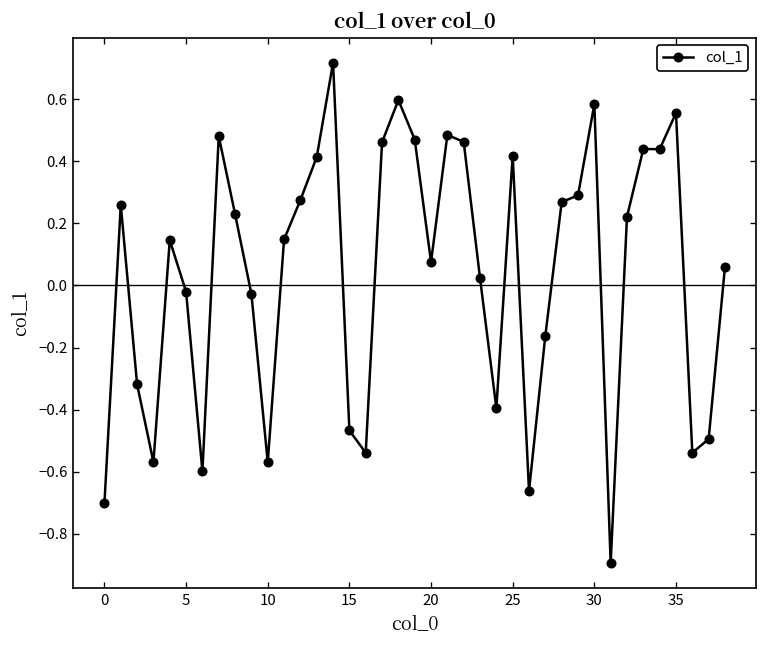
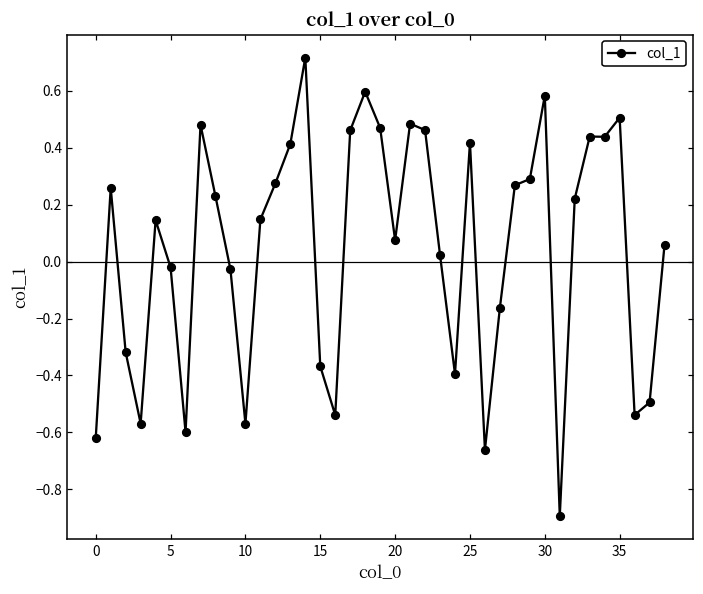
0: -0.70 -> -0.62
15: -0.47 -> -0.37
35: 0.56 -> 0.51
